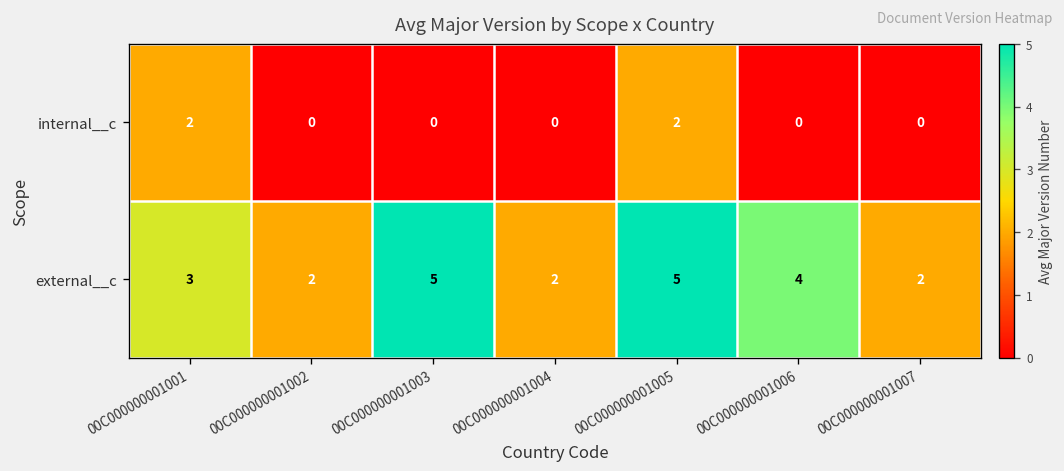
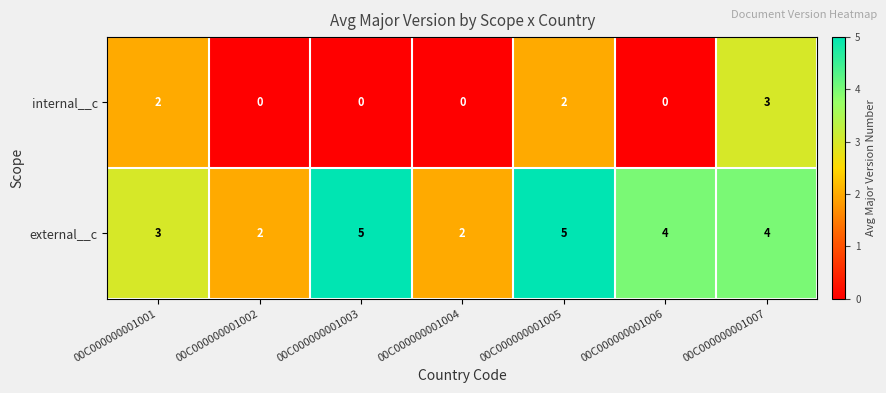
internal__c, 00C000000001007: 0 -> 3
external__c, 00C000000001007: 2 -> 4
